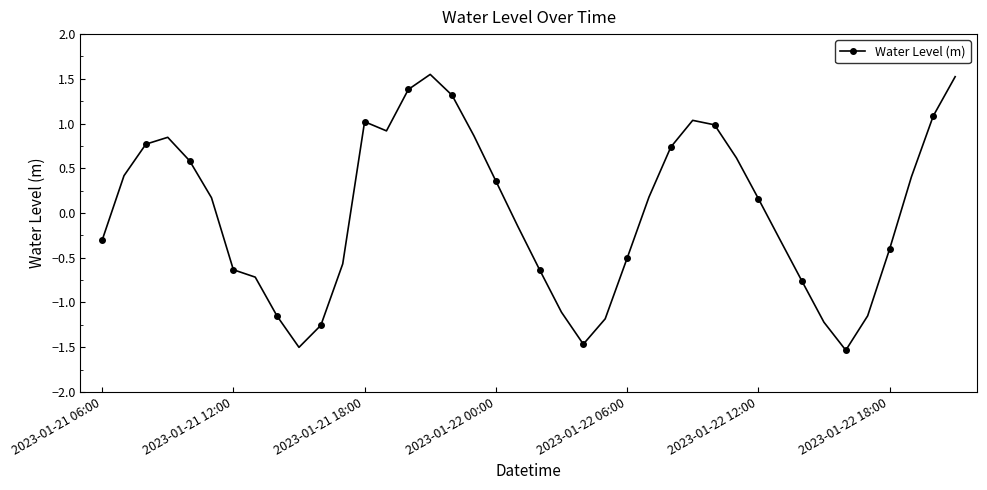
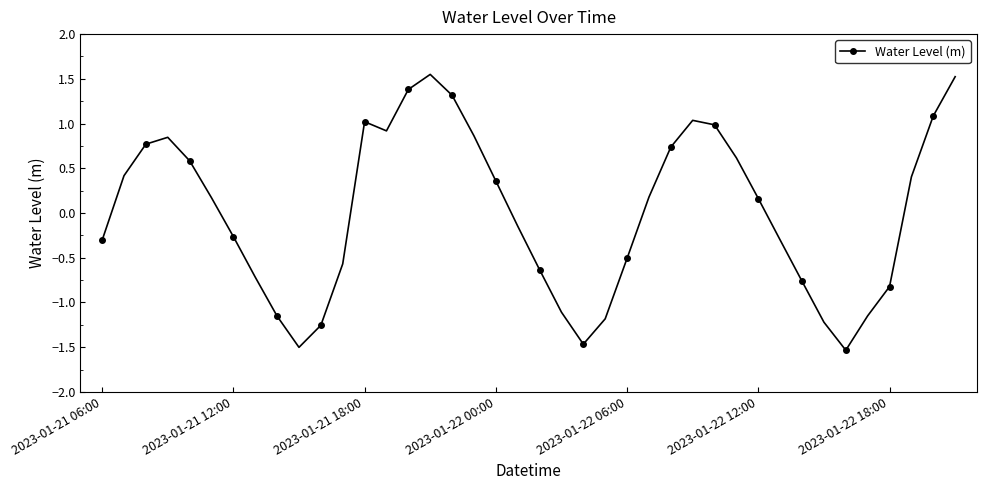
2023-01-21 12:00: -0.6 -> -0.3
2023-01-22 18:00: -0.4 -> -0.8
